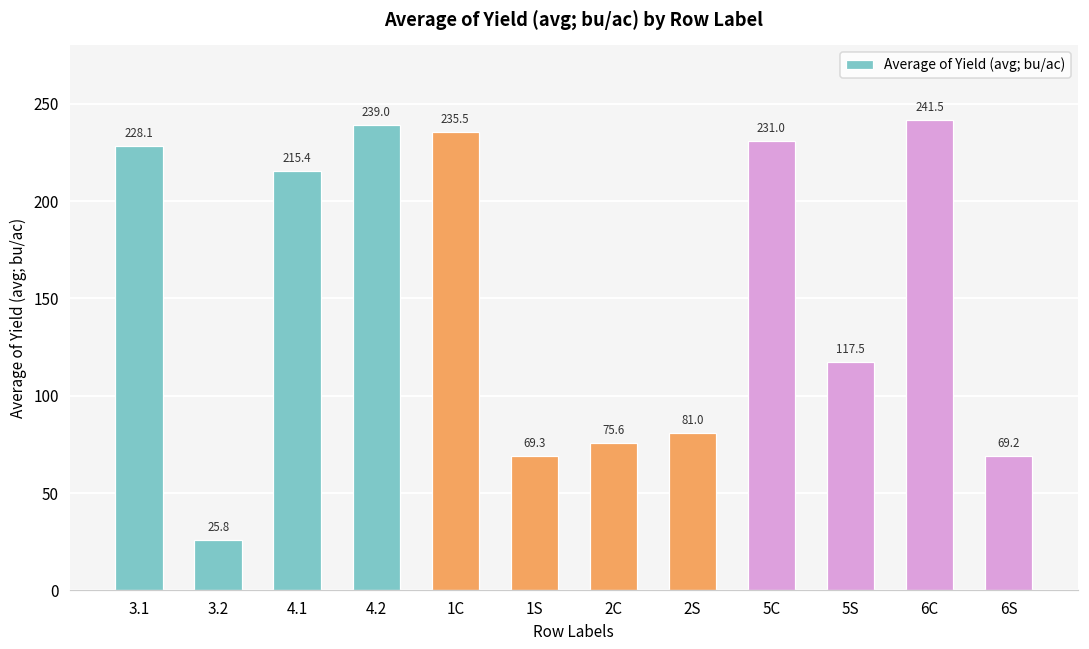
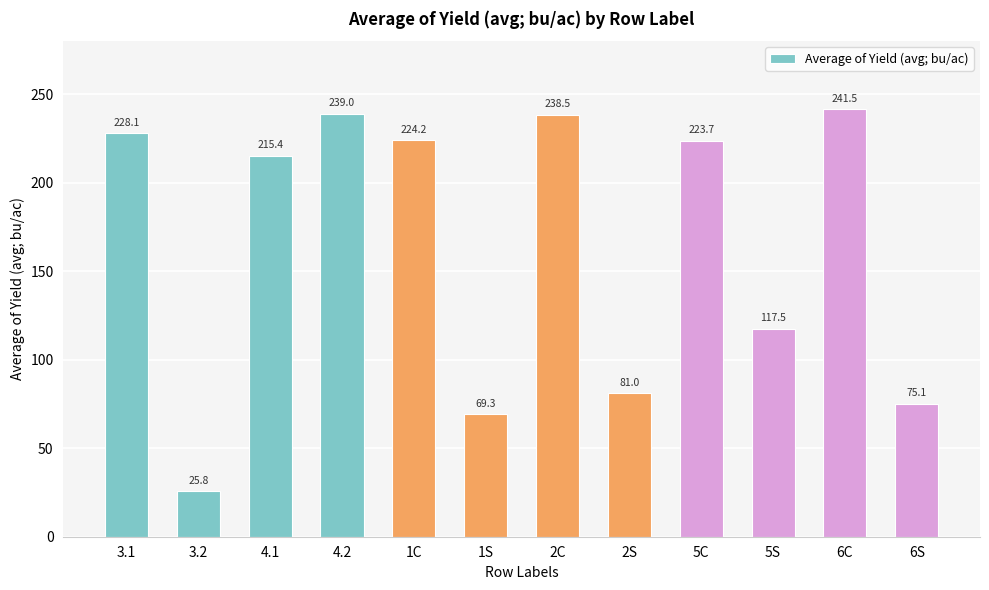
1C: 235.5 -> 224.2
2C: 75.6 -> 238.5
5C: 231.0 -> 223.7
6S: 69.2 -> 75.1
